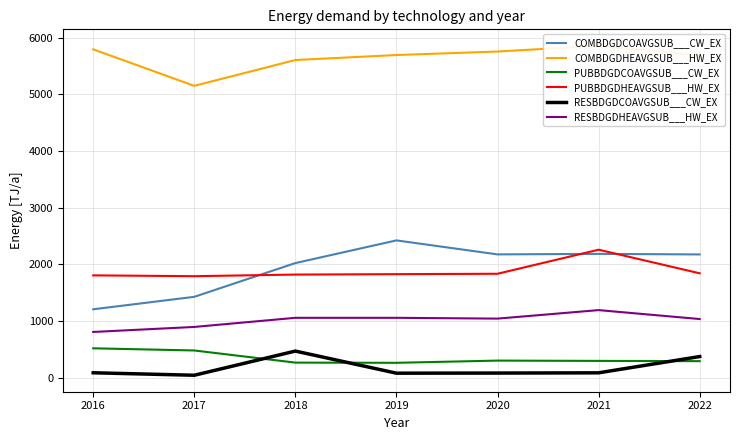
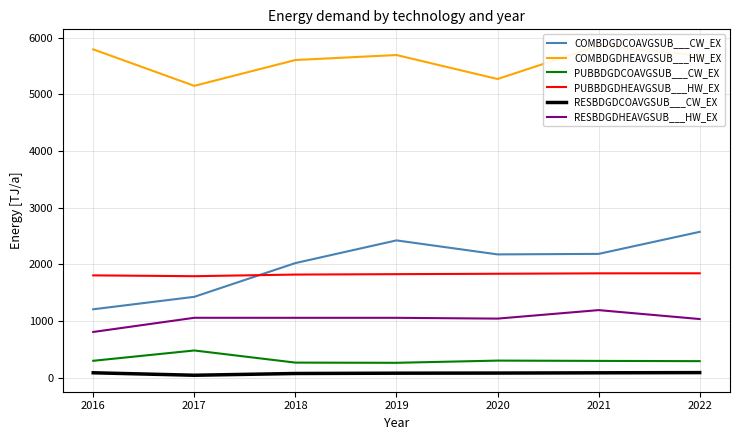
PUBBDGDCOAVGSUB___CW_EX, 2016: 500 -> 300
RESBDGDHEAVGSUB___HW_EX, 2017: 900 -> 1100
RESBDGDCOAVGSUB___CW_EX, 2018: 500 -> 100
COMBDGDHEAVGSUB___HW_EX, 2020: 5800 -> 5300
PUBBDGDHEAVGSUB___HW_EX, 2021: 2300 -> 1800
COMBDGDCOAVGSUB___CW_EX, 2022: 2200 -> 2600
RESBDGDCOAVGSUB___CW_EX, 2022: 400 -> 100
